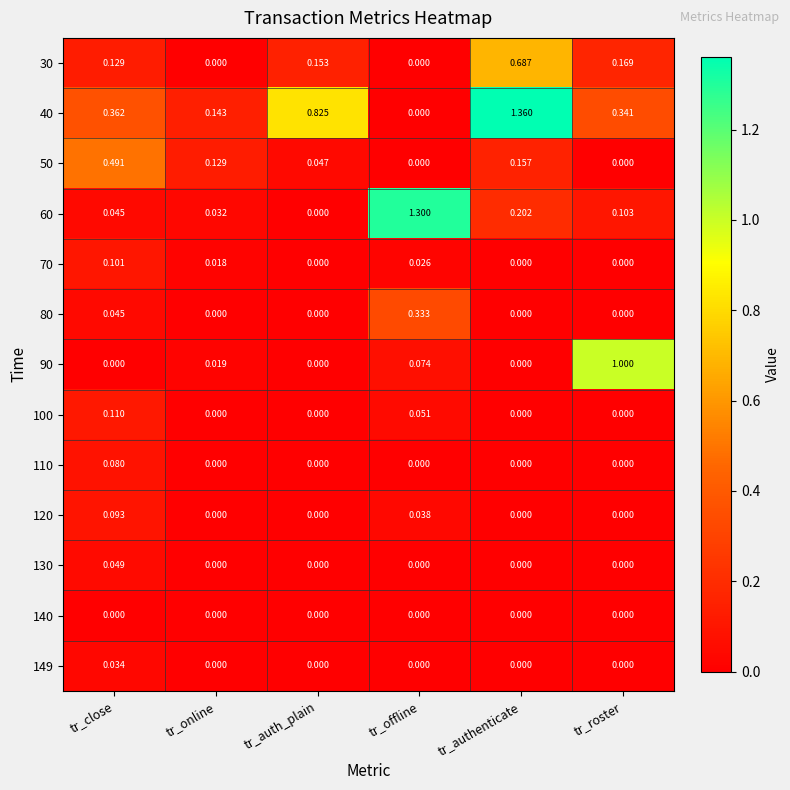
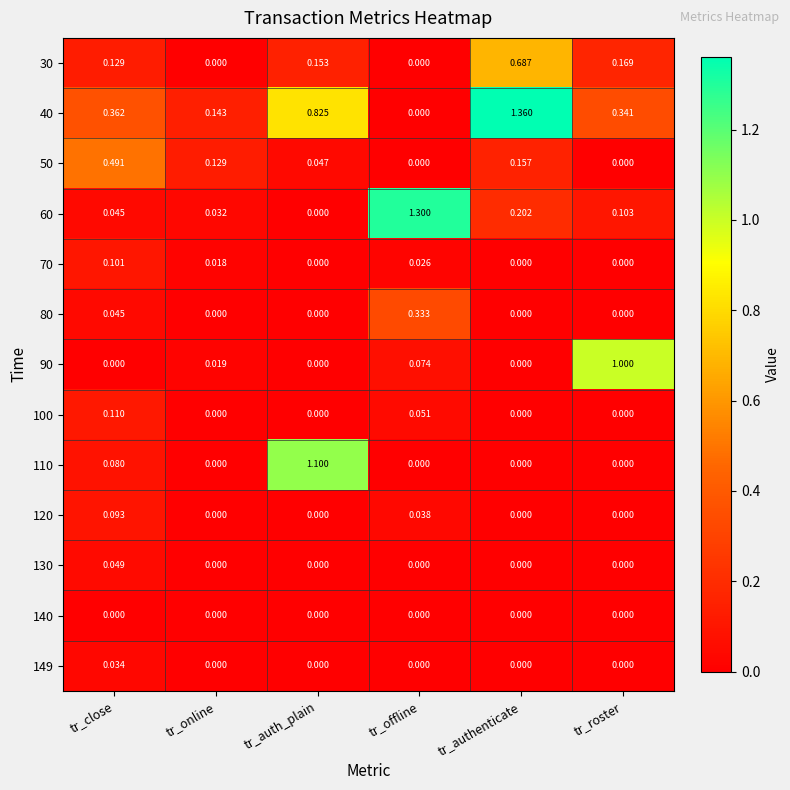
110, tr_auth_plain: 0.000 -> 1.100
